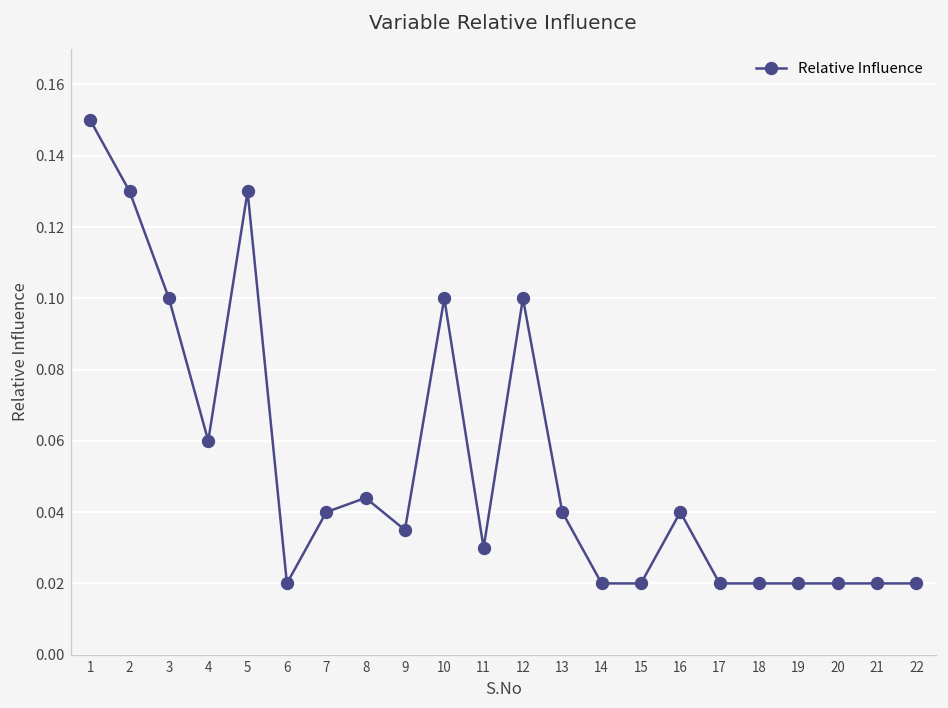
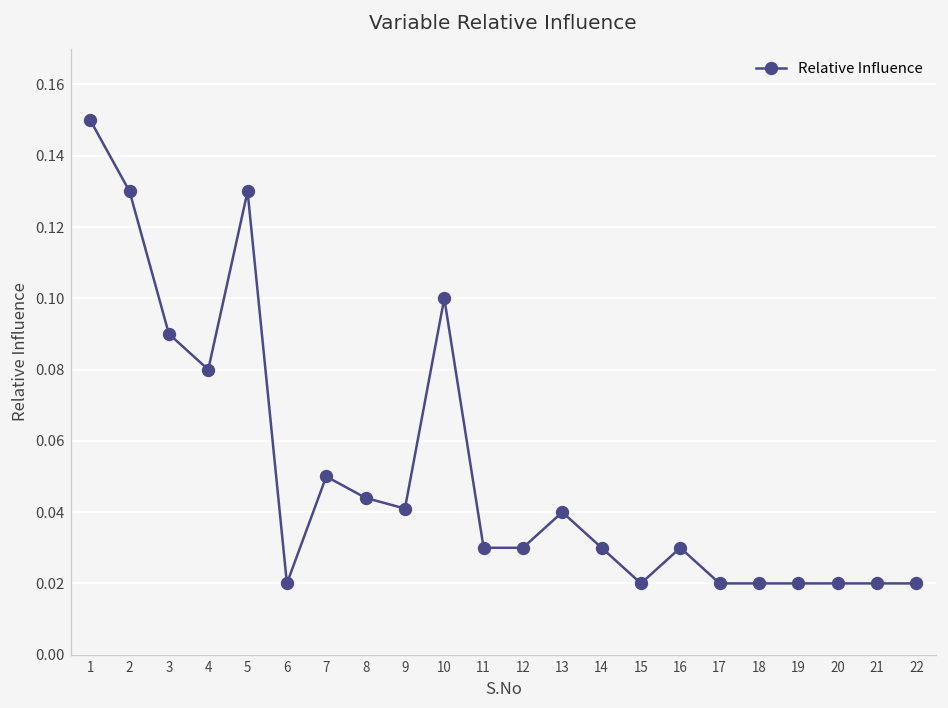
3: 0.10 -> 0.09
4: 0.06 -> 0.08
7: 0.04 -> 0.05
9: 0.035 -> 0.041
12: 0.10 -> 0.03
14: 0.02 -> 0.03
16: 0.04 -> 0.03
